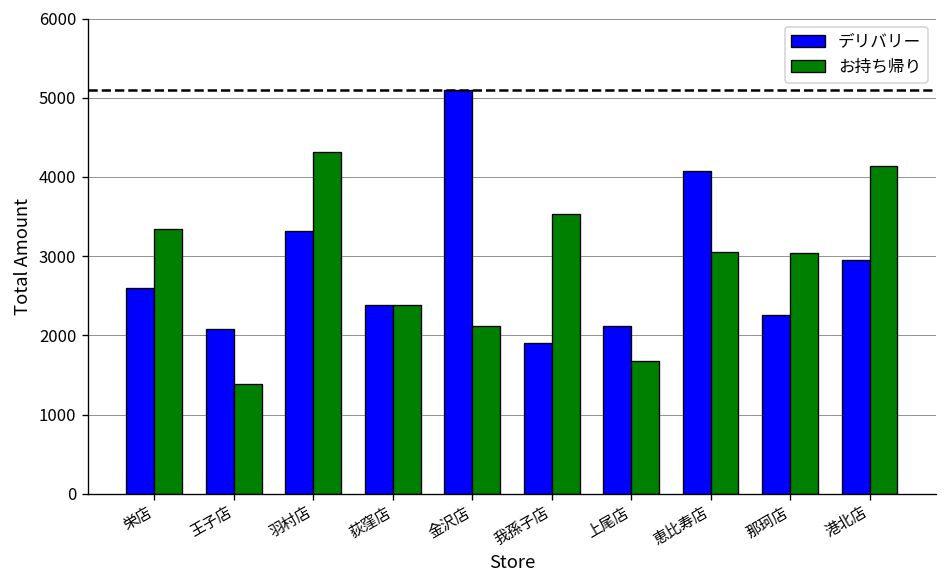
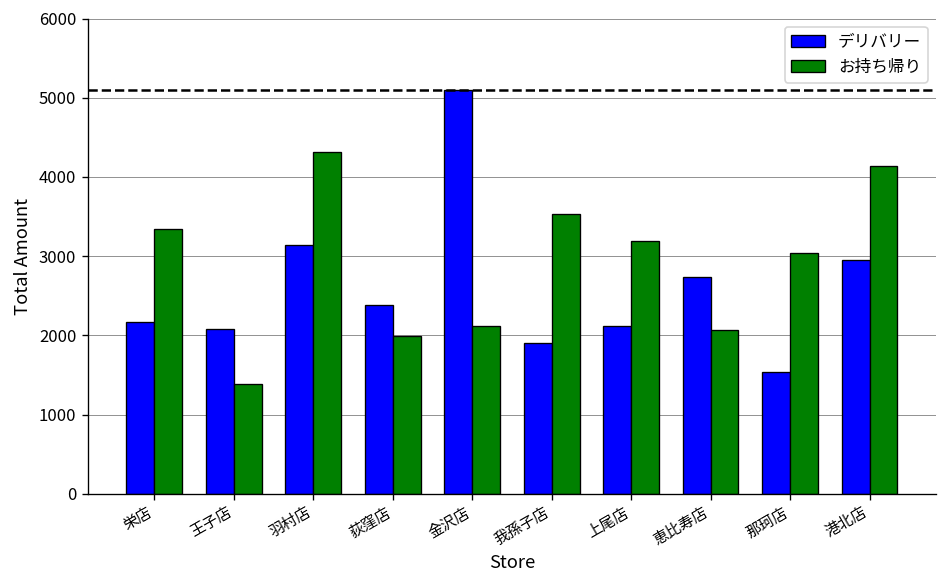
デリバリー, 栄店: 2600 -> 2200
デリバリー, 羽村店: 3300 -> 3100
お持ち帰り, 荻窪店: 2400 -> 2000
お持ち帰り, 上尾店: 1700 -> 3200
デリバリー, 恵比寿店: 4100 -> 2700
お持ち帰り, 恵比寿店: 3100 -> 2100
デリバリー, 那珂店: 2300 -> 1500
